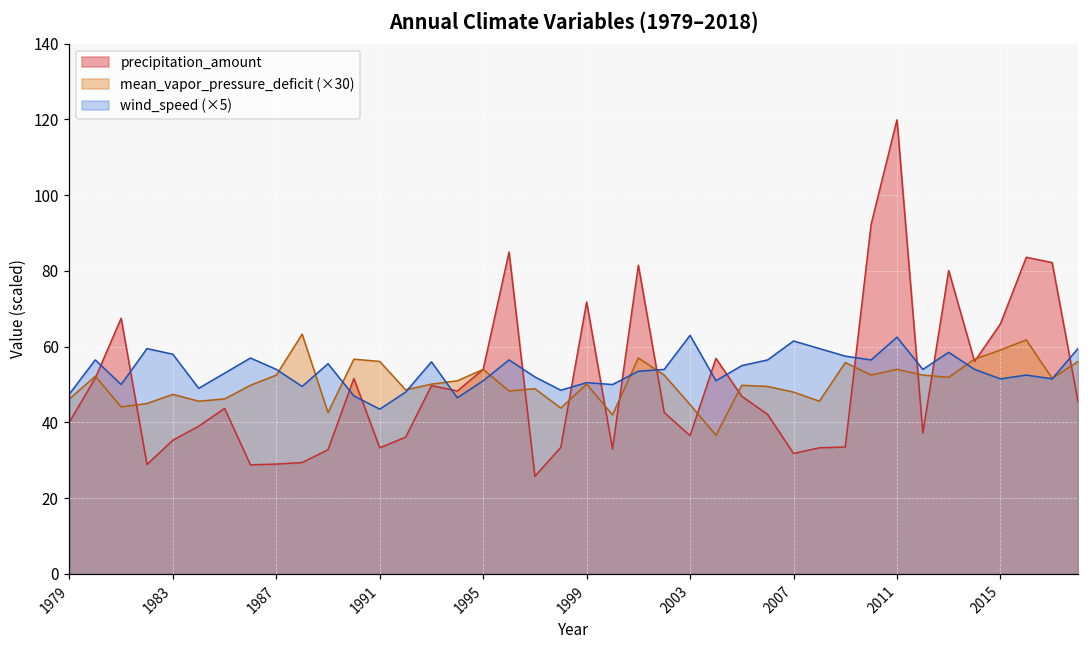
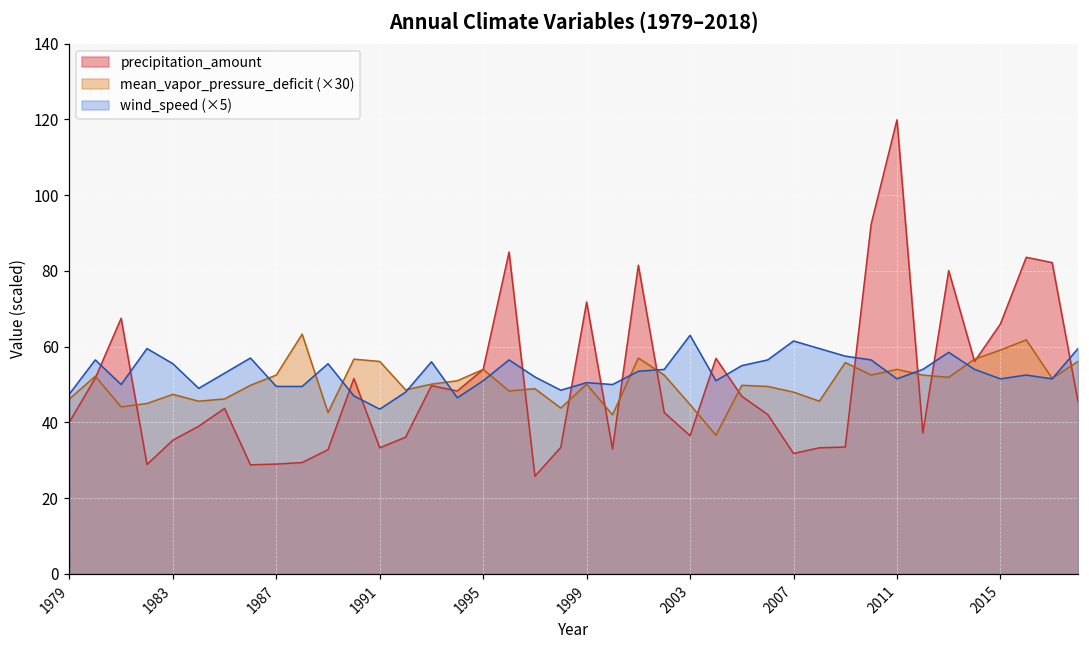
wind_speed (×5), 1983: 58 -> 56
wind_speed (×5), 1987: 54 -> 50
wind_speed (×5), 2011: 63 -> 52
